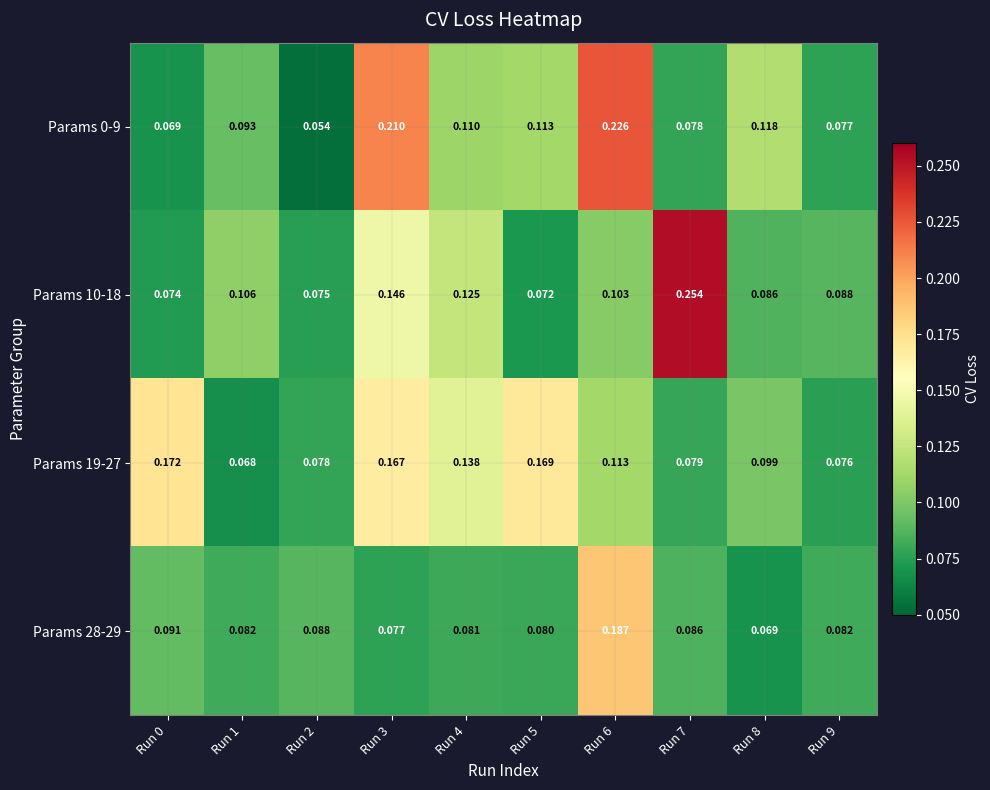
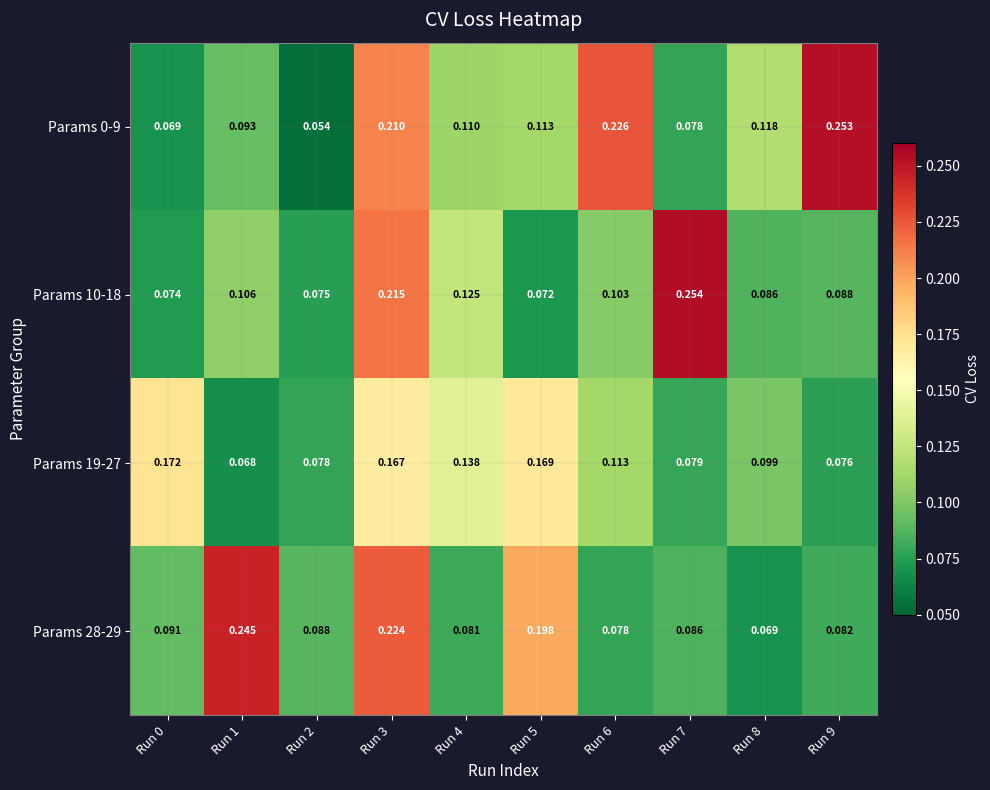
Params 0-9, Run 9: 0.077 -> 0.253
Params 10-18, Run 3: 0.146 -> 0.215
Params 28-29, Run 1: 0.082 -> 0.245
Params 28-29, Run 3: 0.077 -> 0.224
Params 28-29, Run 5: 0.080 -> 0.198
Params 28-29, Run 6: 0.187 -> 0.078
